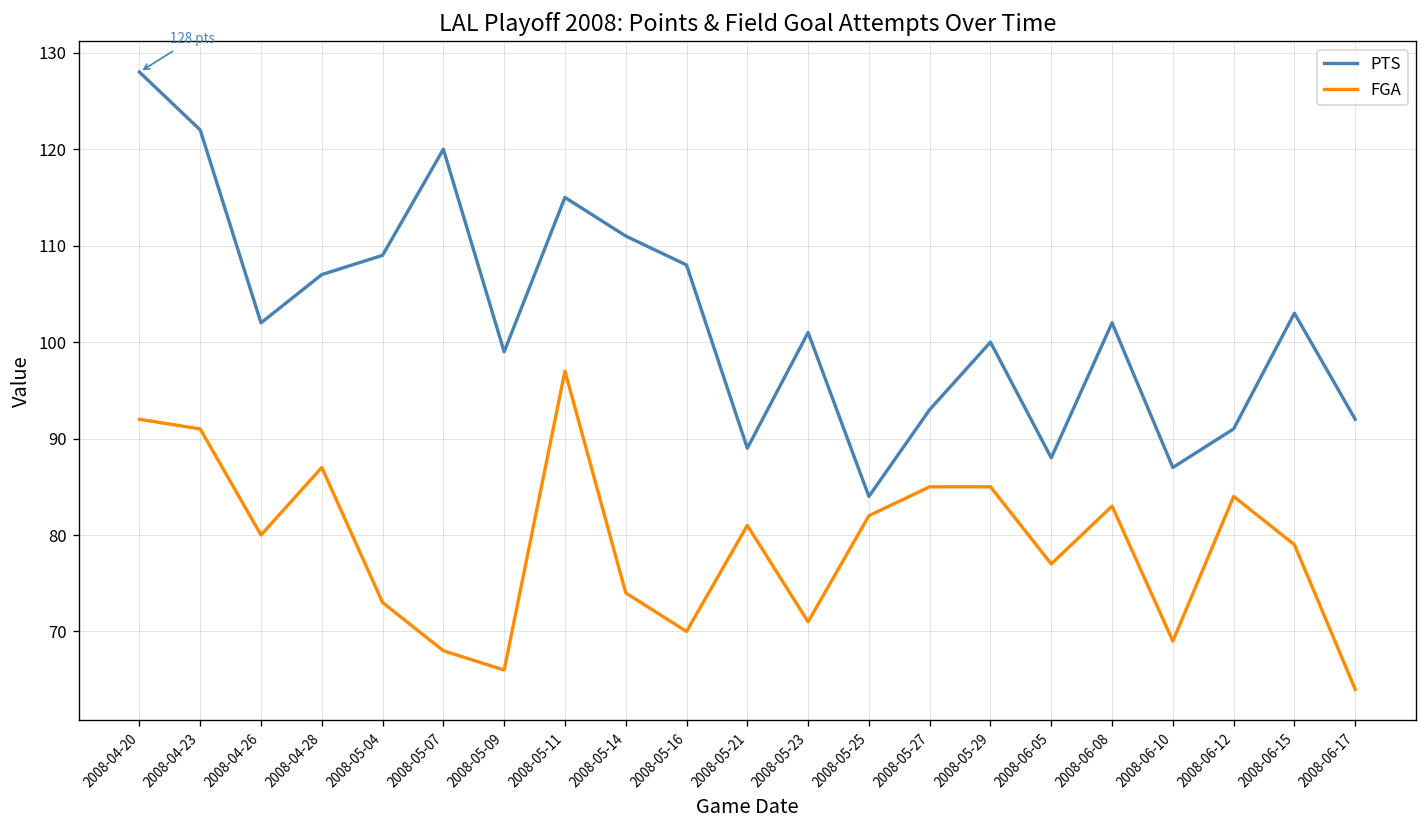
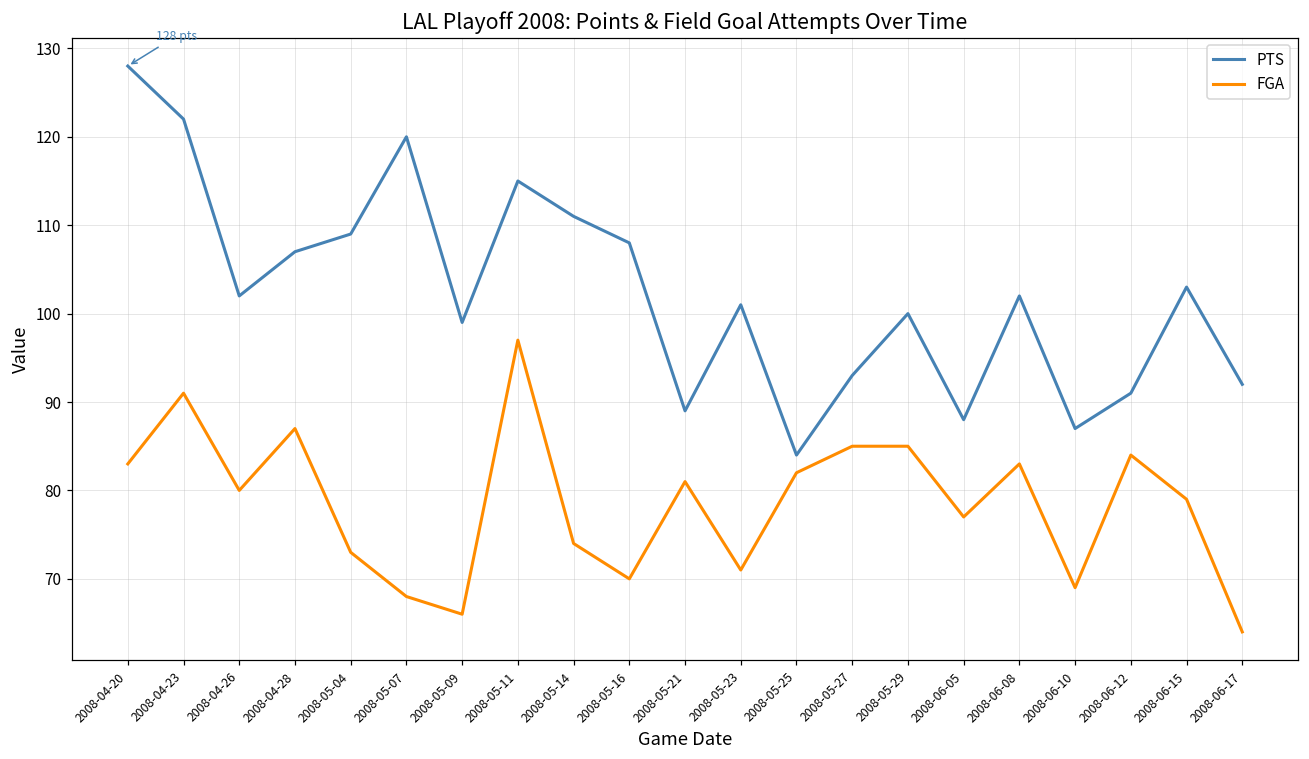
FGA, 2008-04-20: 92 -> 83
